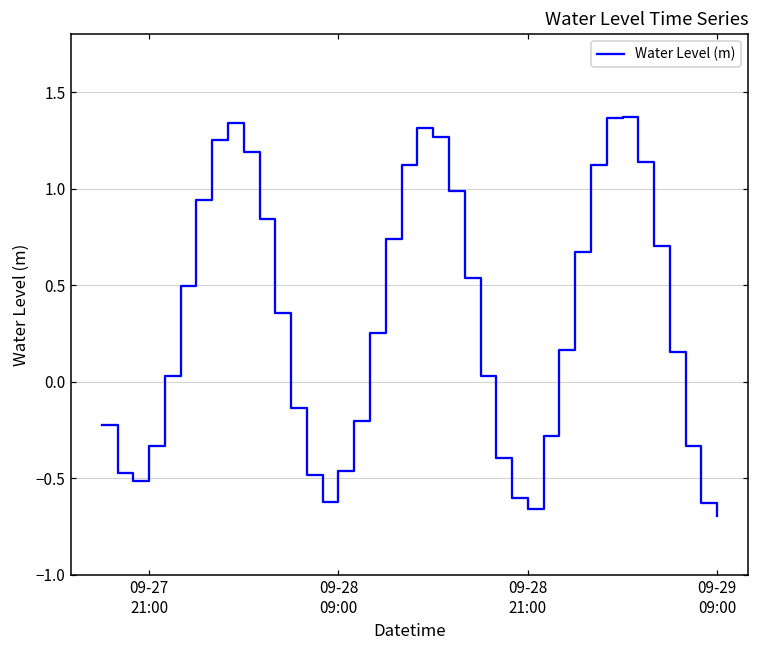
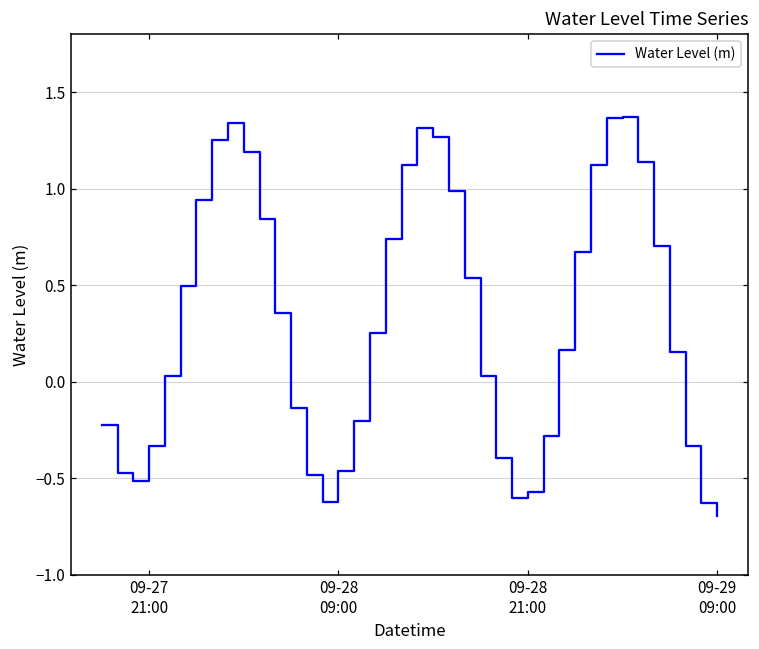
09-28 21:00: -0.66 -> -0.57
